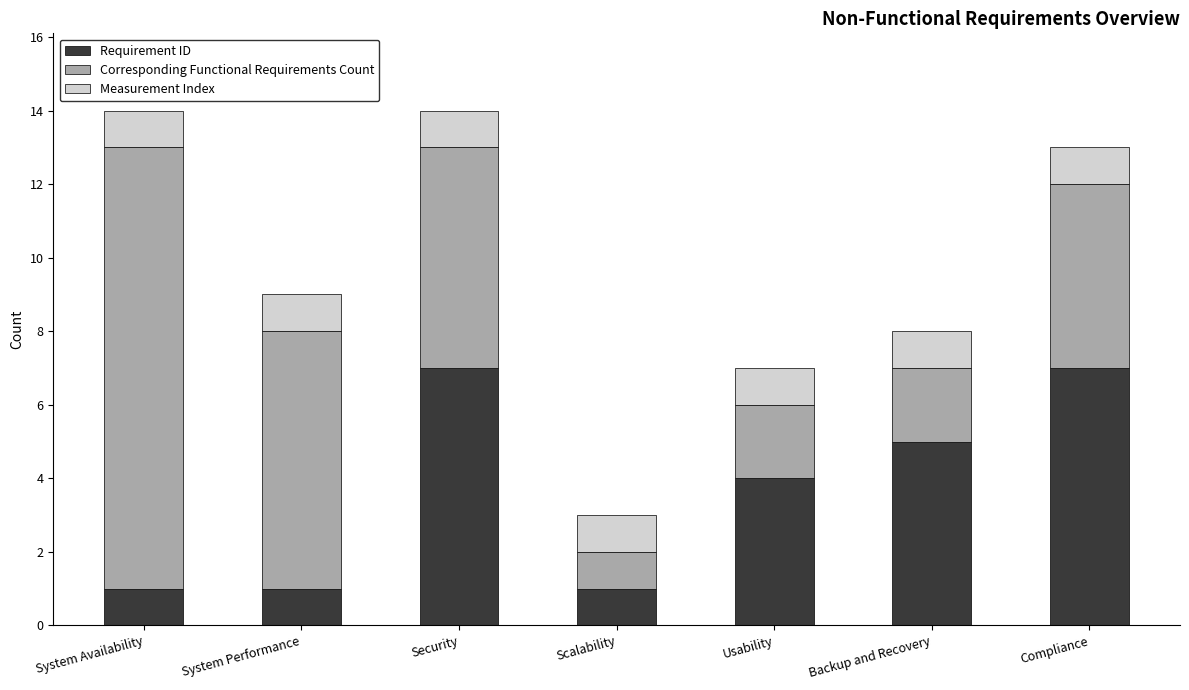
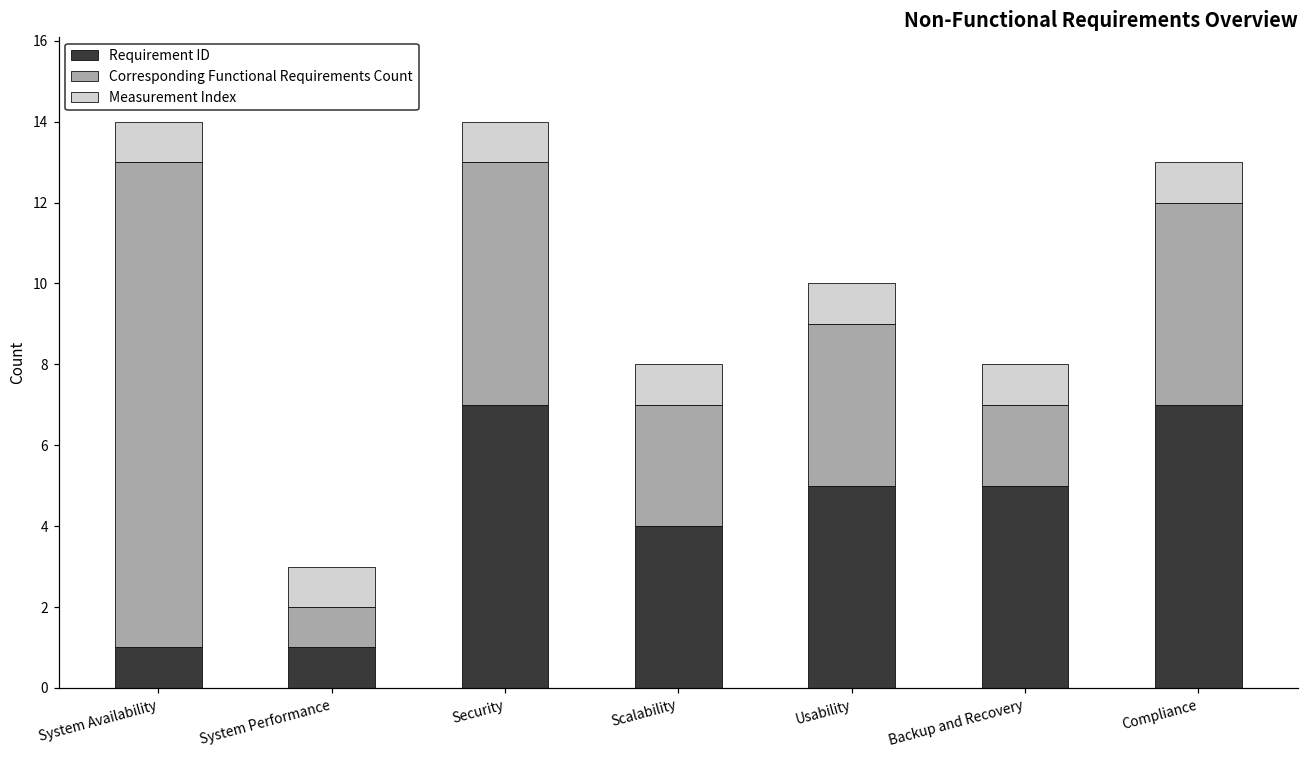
Corresponding Functional Requirements Count, System Performance: 7 -> 1
Requirement ID, Scalability: 1 -> 4
Corresponding Functional Requirements Count, Scalability: 1 -> 3
Requirement ID, Usability: 4 -> 5
Corresponding Functional Requirements Count, Usability: 2 -> 4
